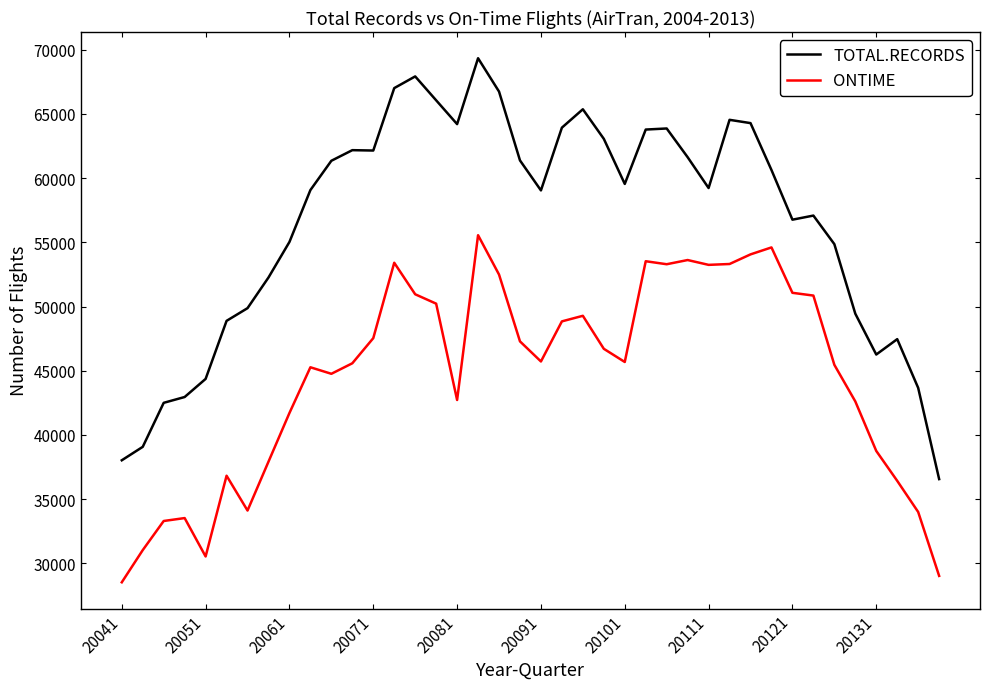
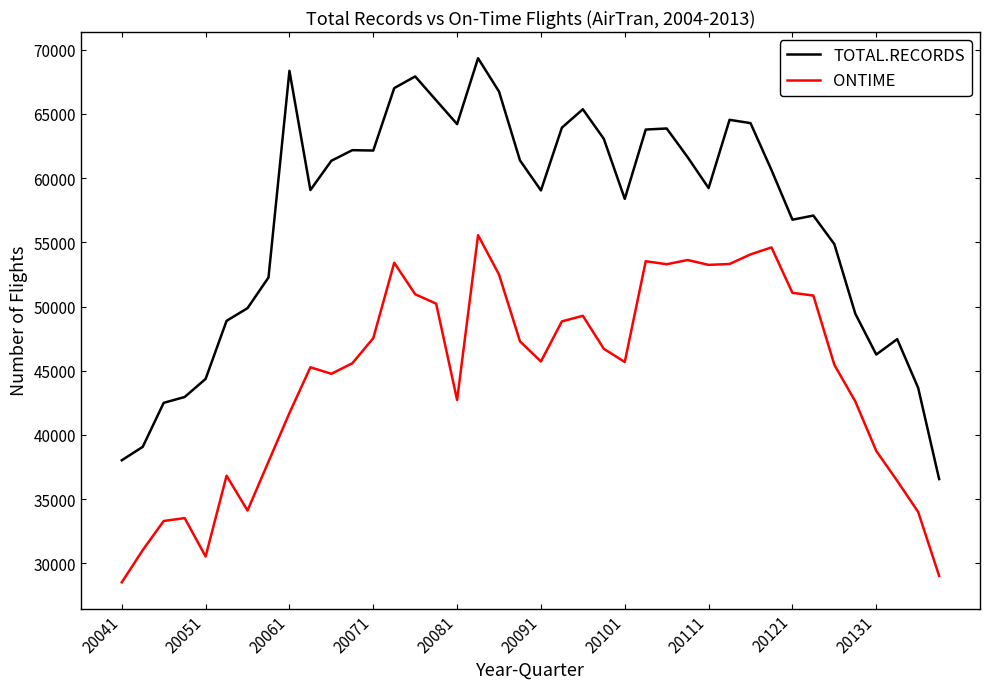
TOTAL.RECORDS, 20061: 55000 -> 68400
TOTAL.RECORDS, 20101: 59600 -> 58400
